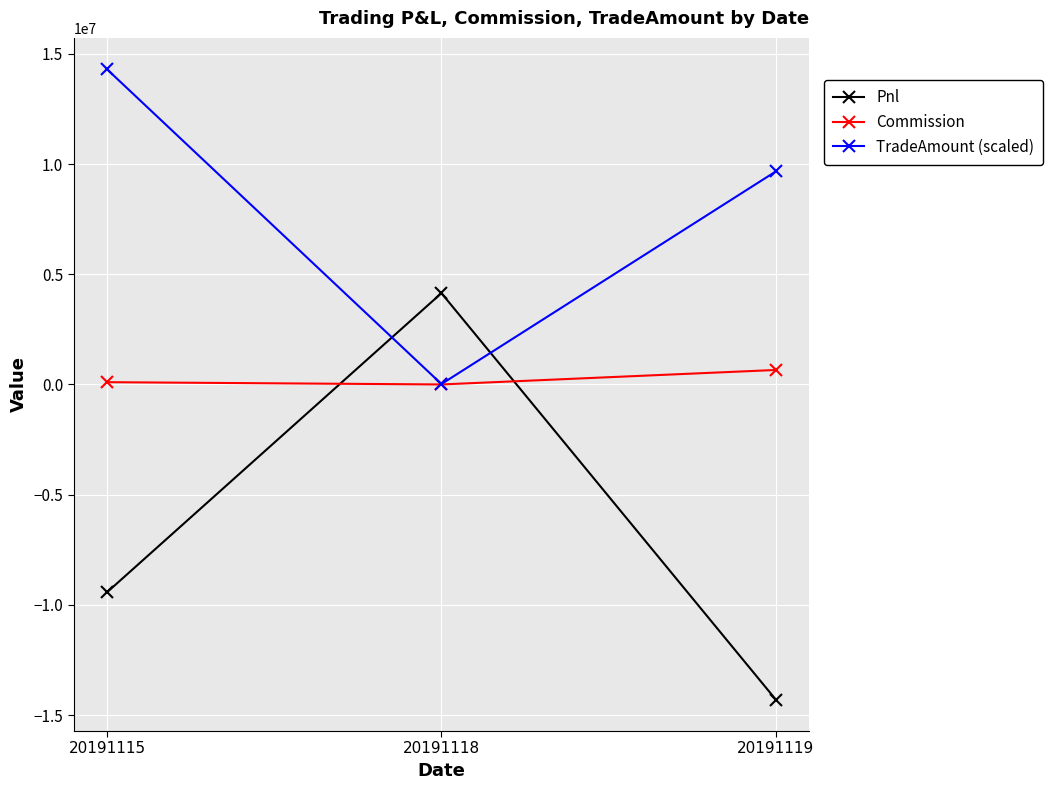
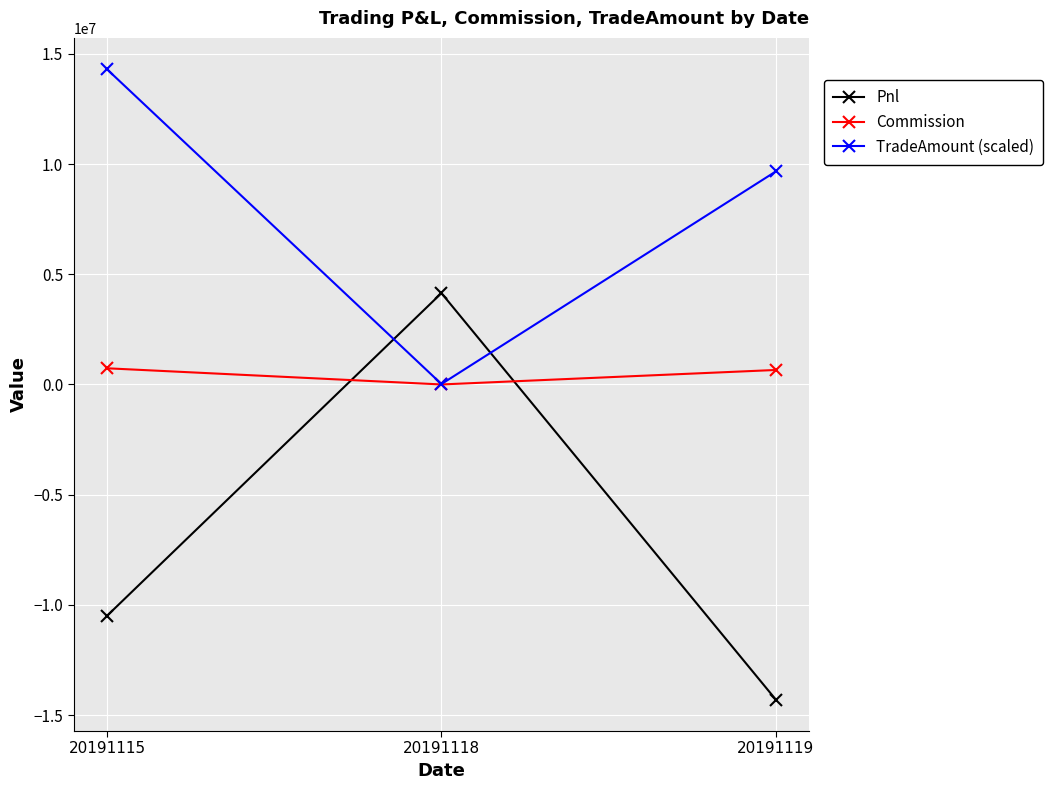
Pnl, 20191115: -9400000 -> -10500000
Commission, 20191115: 100000 -> 700000
